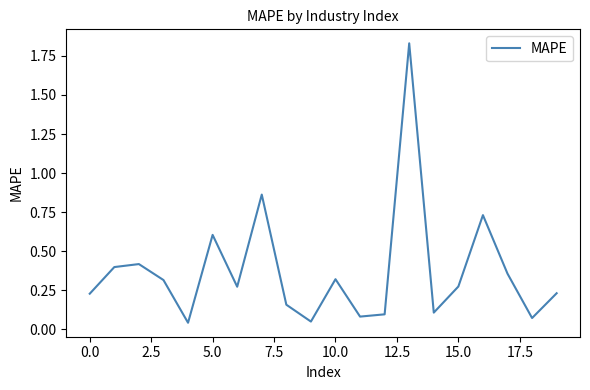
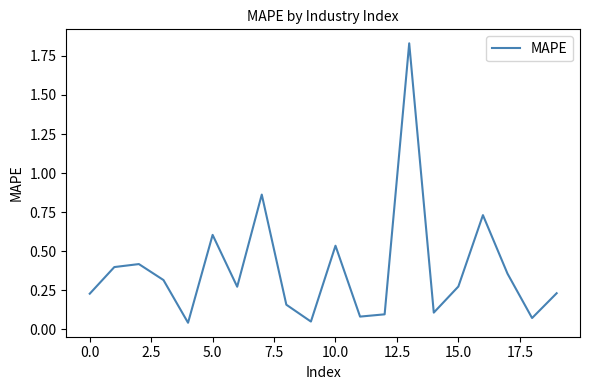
10.0: 0.32 -> 0.54
